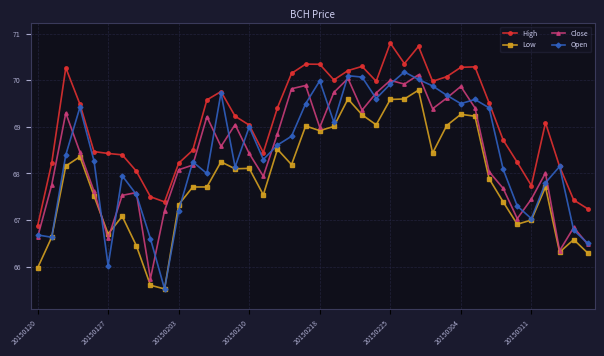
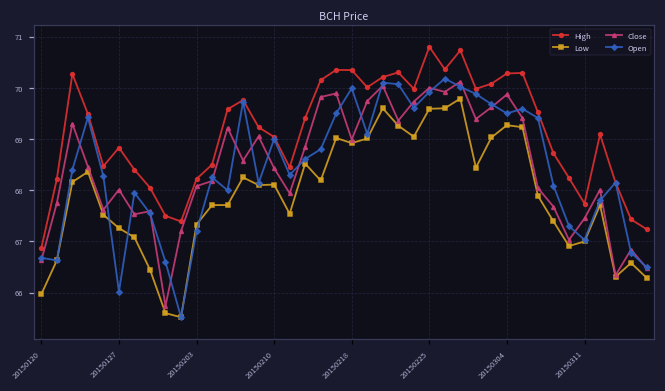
High, 20150127: 68.4 -> 68.8
Low, 20150127: 66.7 -> 67.3
Close, 20150127: 66.6 -> 68.0
